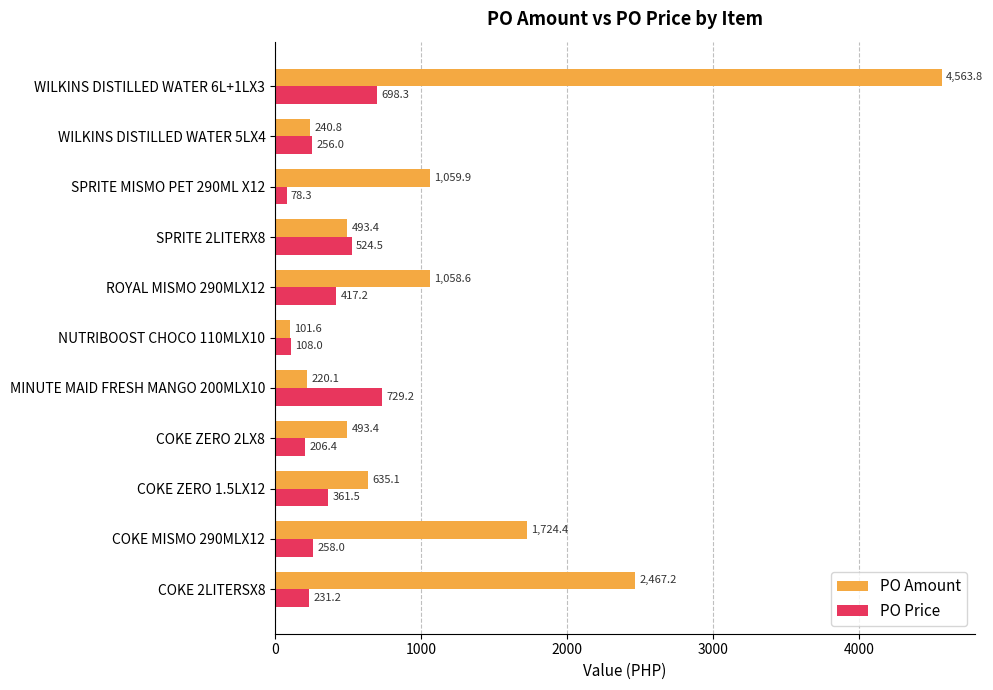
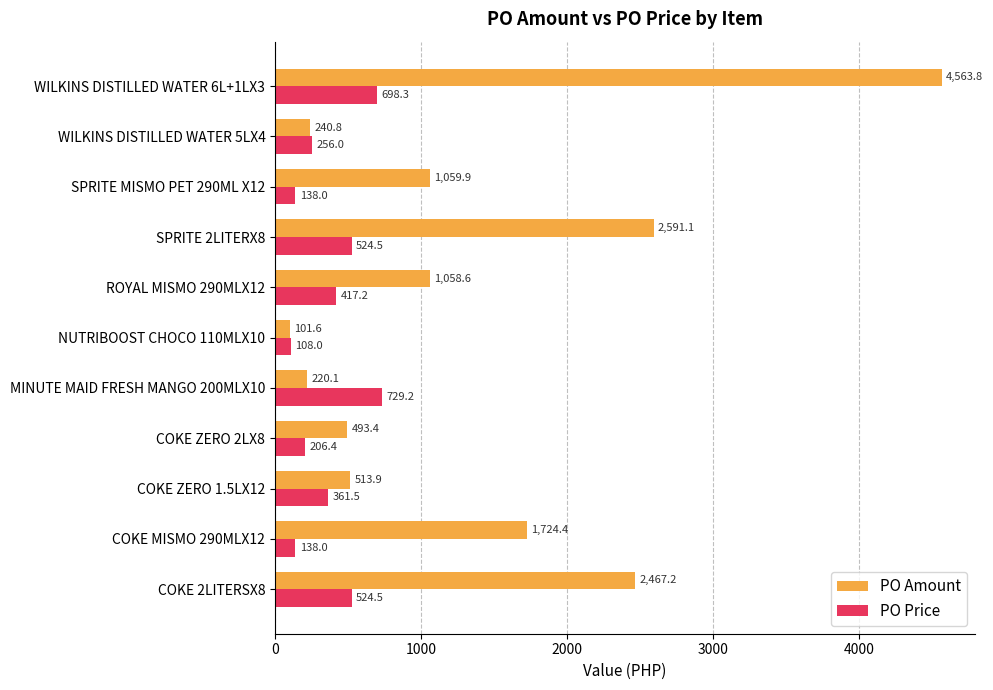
PO Price, SPRITE MISMO PET 290ML X12: 78.3 -> 138.0
PO Amount, SPRITE 2LITERX8: 493.4 -> 2,591.1
PO Amount, COKE ZERO 1.5LX12: 635.1 -> 513.9
PO Price, COKE MISMO 290MLX12: 258.0 -> 138.0
PO Price, COKE 2LITERSX8: 231.2 -> 524.5
